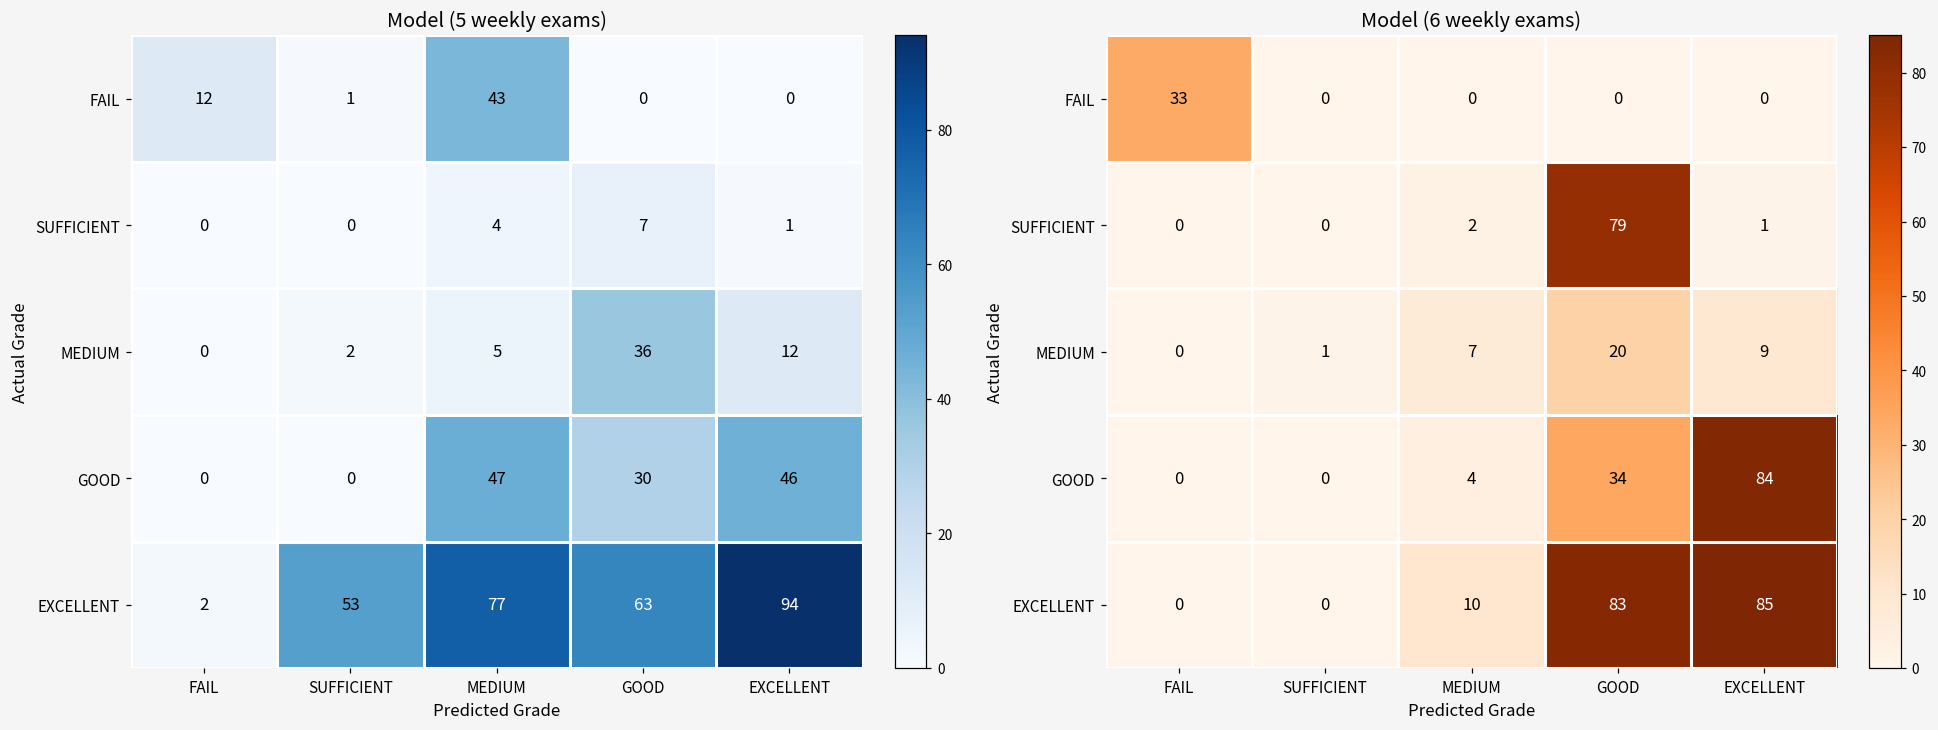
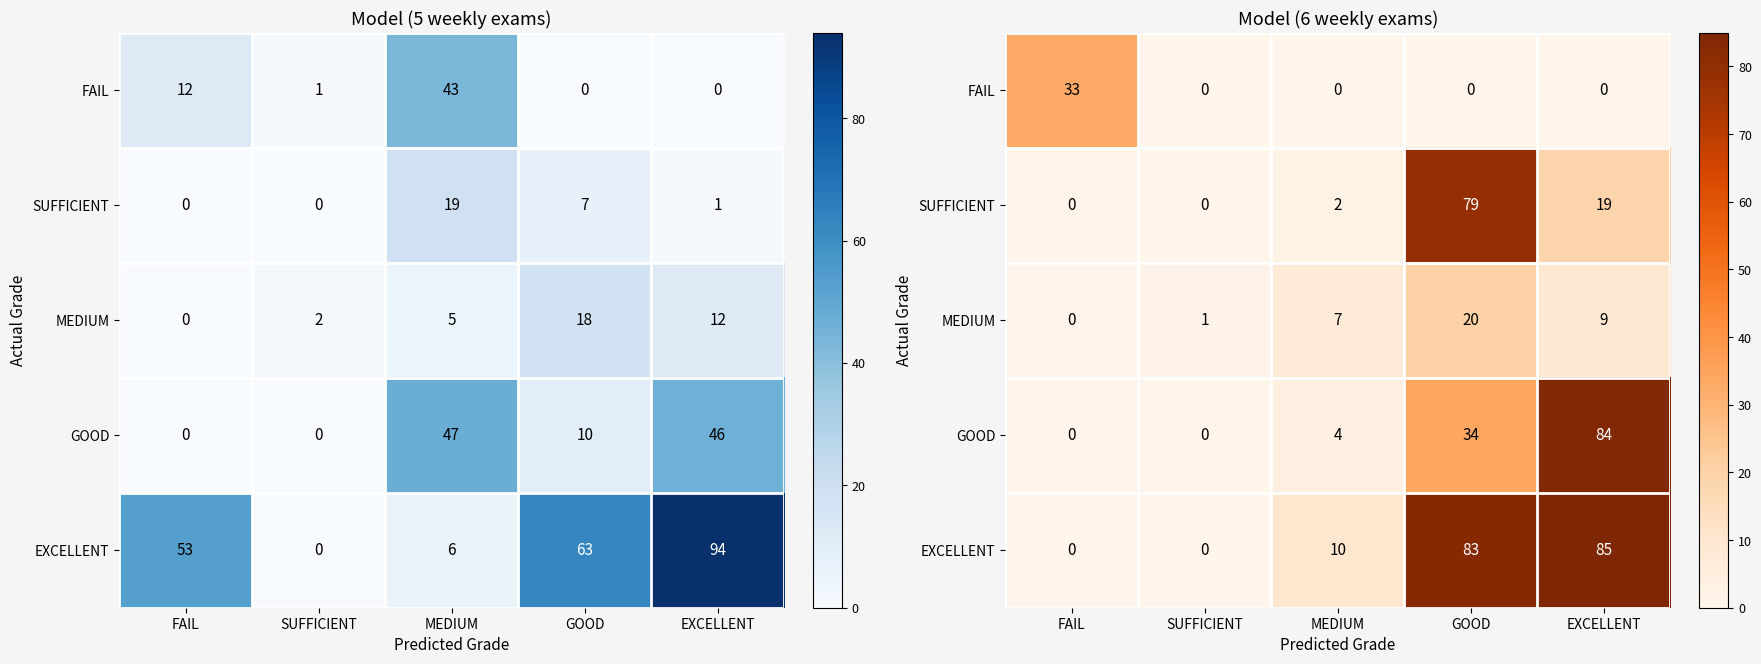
Model (5 weekly exams), SUFFICIENT, MEDIUM: 4 -> 19
Model (5 weekly exams), MEDIUM, GOOD: 36 -> 18
Model (5 weekly exams), GOOD, GOOD: 30 -> 10
Model (5 weekly exams), EXCELLENT, FAIL: 2 -> 53
Model (5 weekly exams), EXCELLENT, SUFFICIENT: 53 -> 0
Model (5 weekly exams), EXCELLENT, MEDIUM: 77 -> 6
Model (6 weekly exams), SUFFICIENT, EXCELLENT: 1 -> 19
